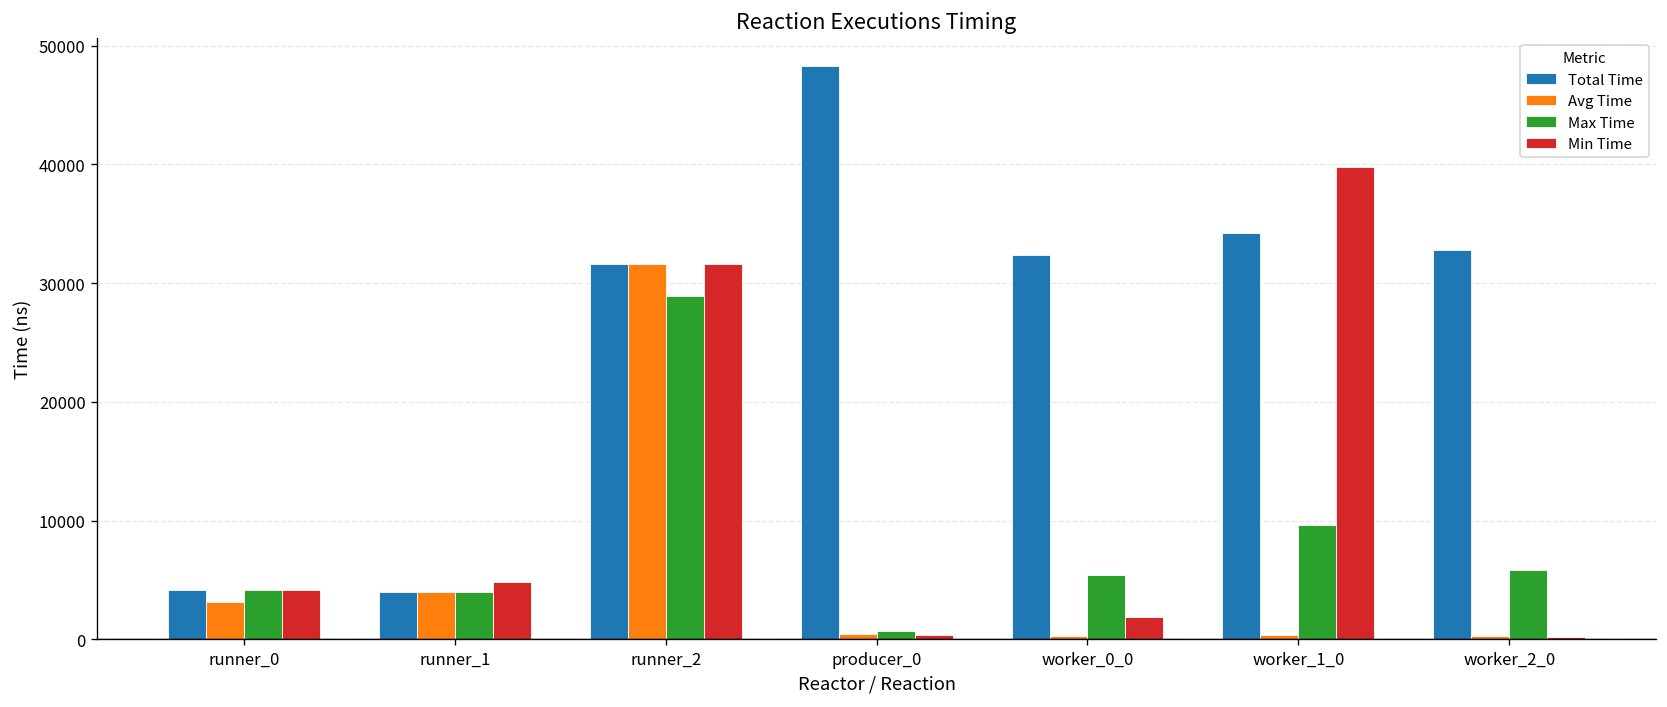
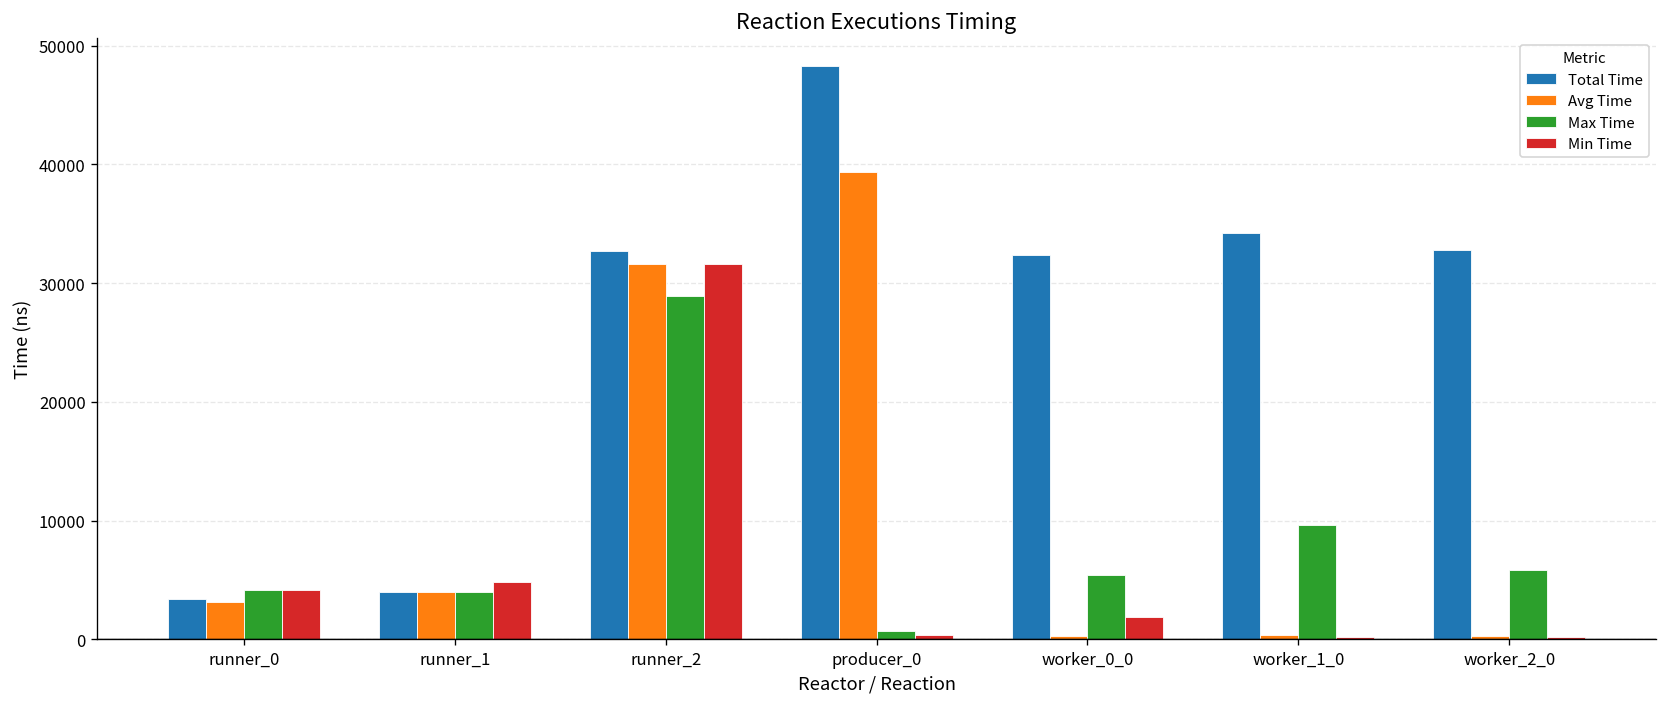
Total Time, runner_0: 4000 -> 3000
Total Time, runner_2: 32000 -> 33000
Avg Time, producer_0: 0 -> 39000
Min Time, worker_1_0: 40000 -> 0
